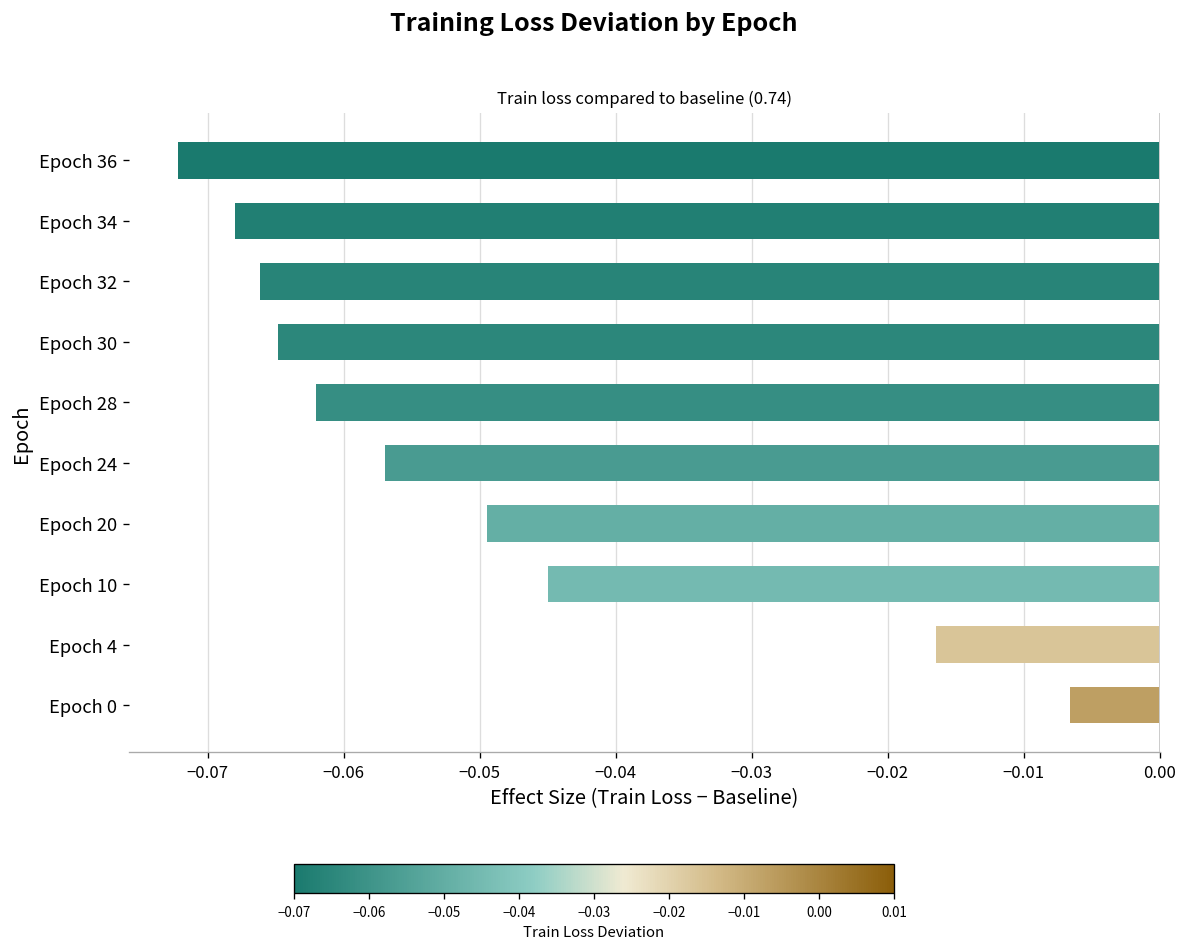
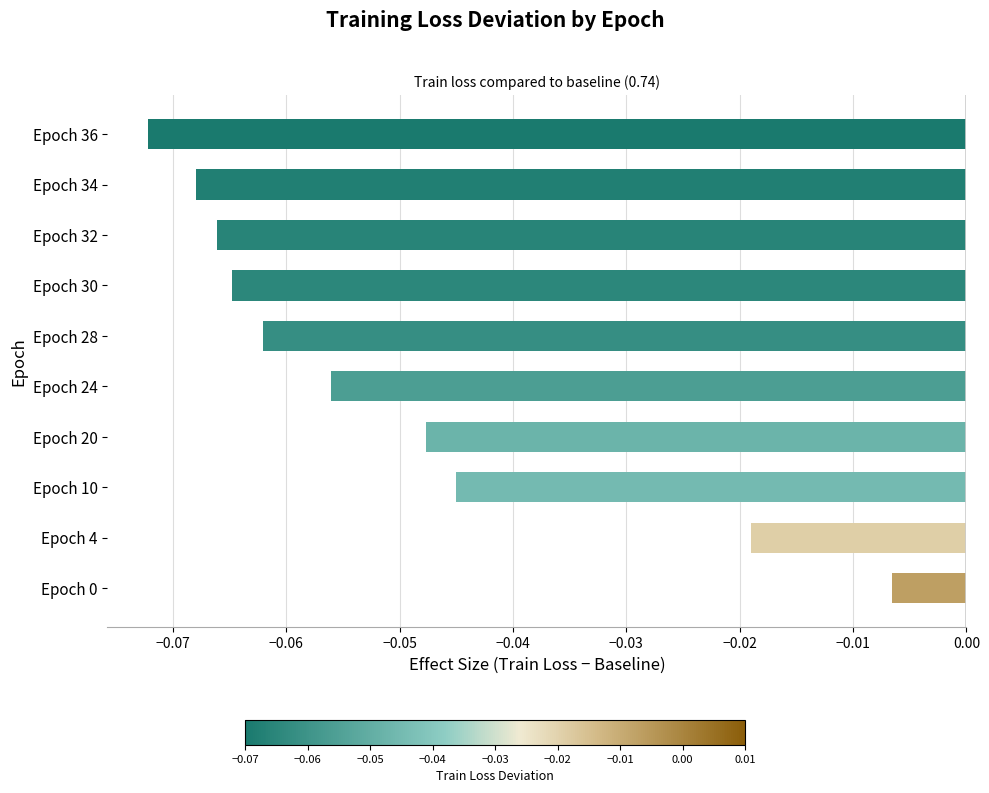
Epoch 24: -0.0570 -> -0.0561
Epoch 20: -0.0495 -> -0.0477
Epoch 4: -0.0165 -> -0.0190
